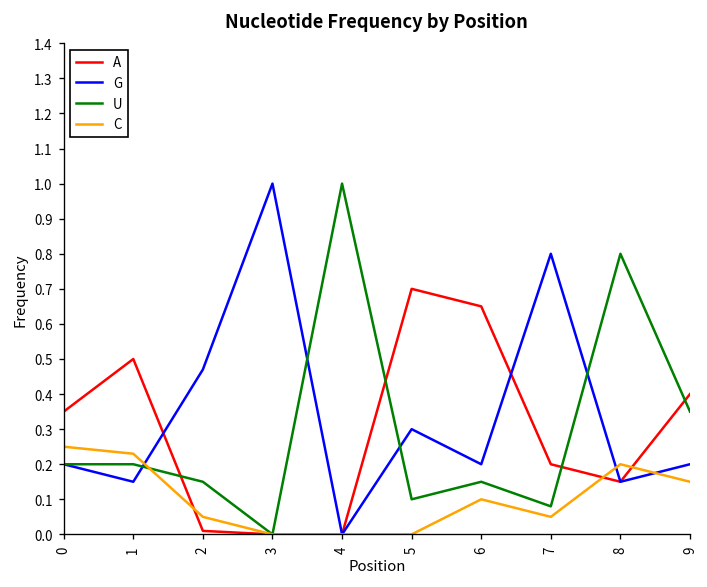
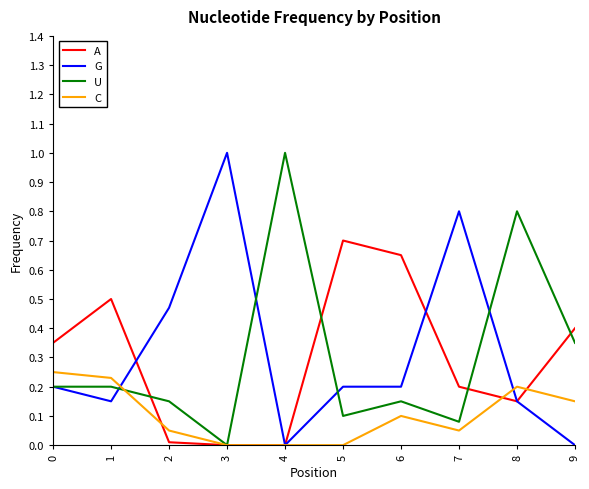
G, 5: 0.3 -> 0.2
G, 9: 0.2 -> 0.0
